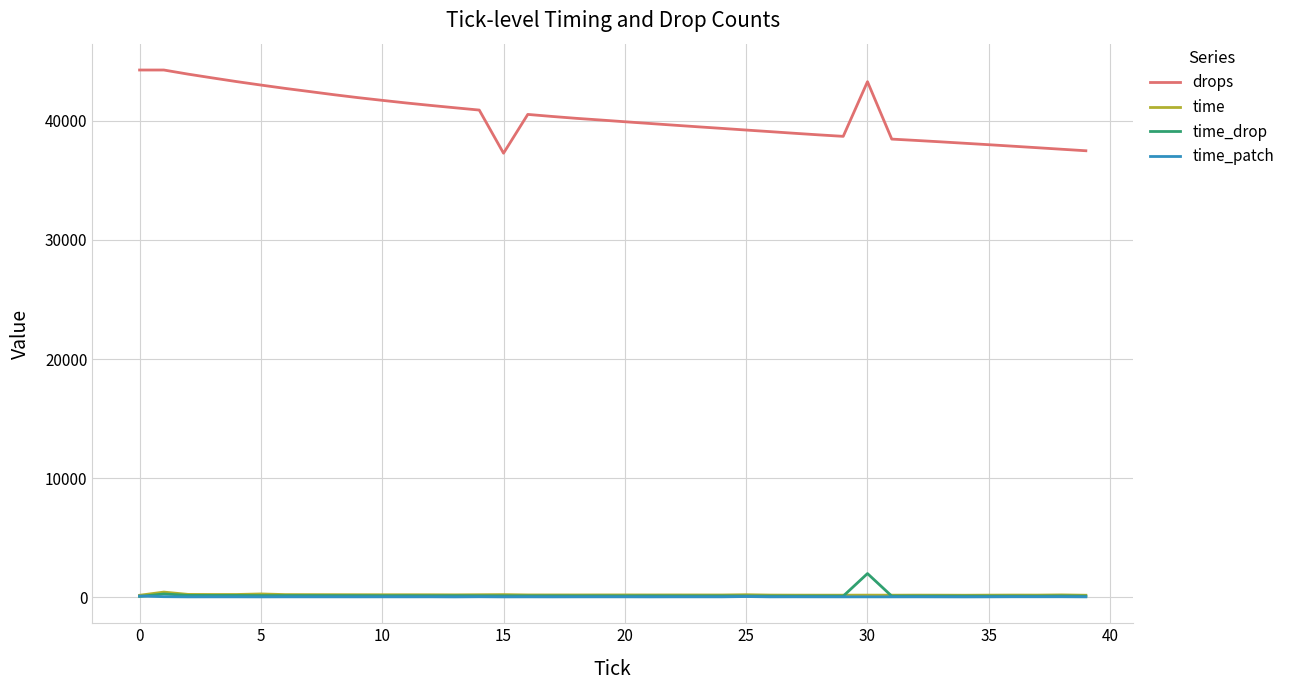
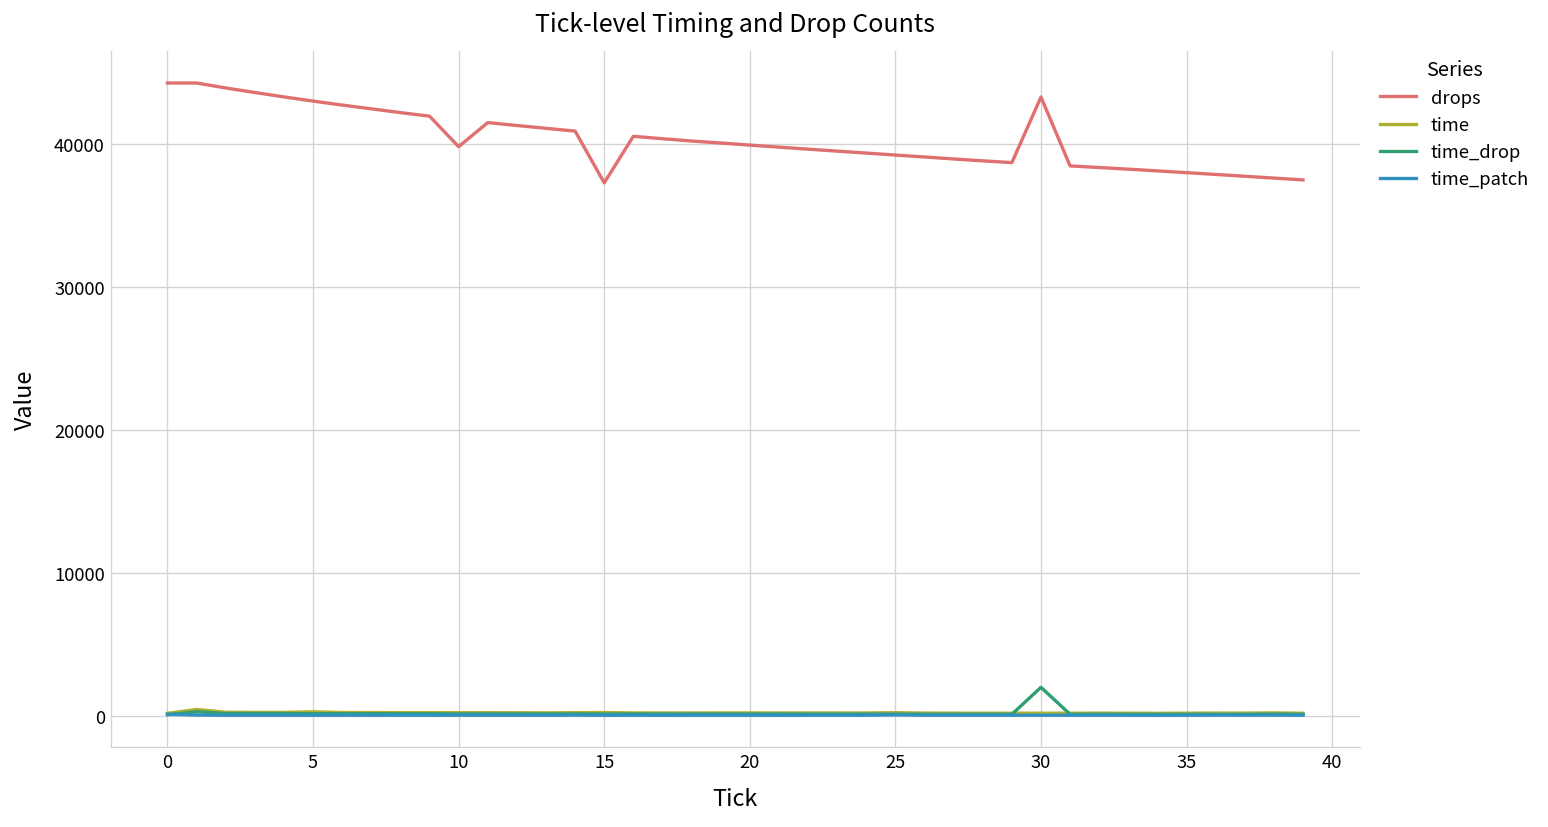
drops, 10: 41700 -> 39800
